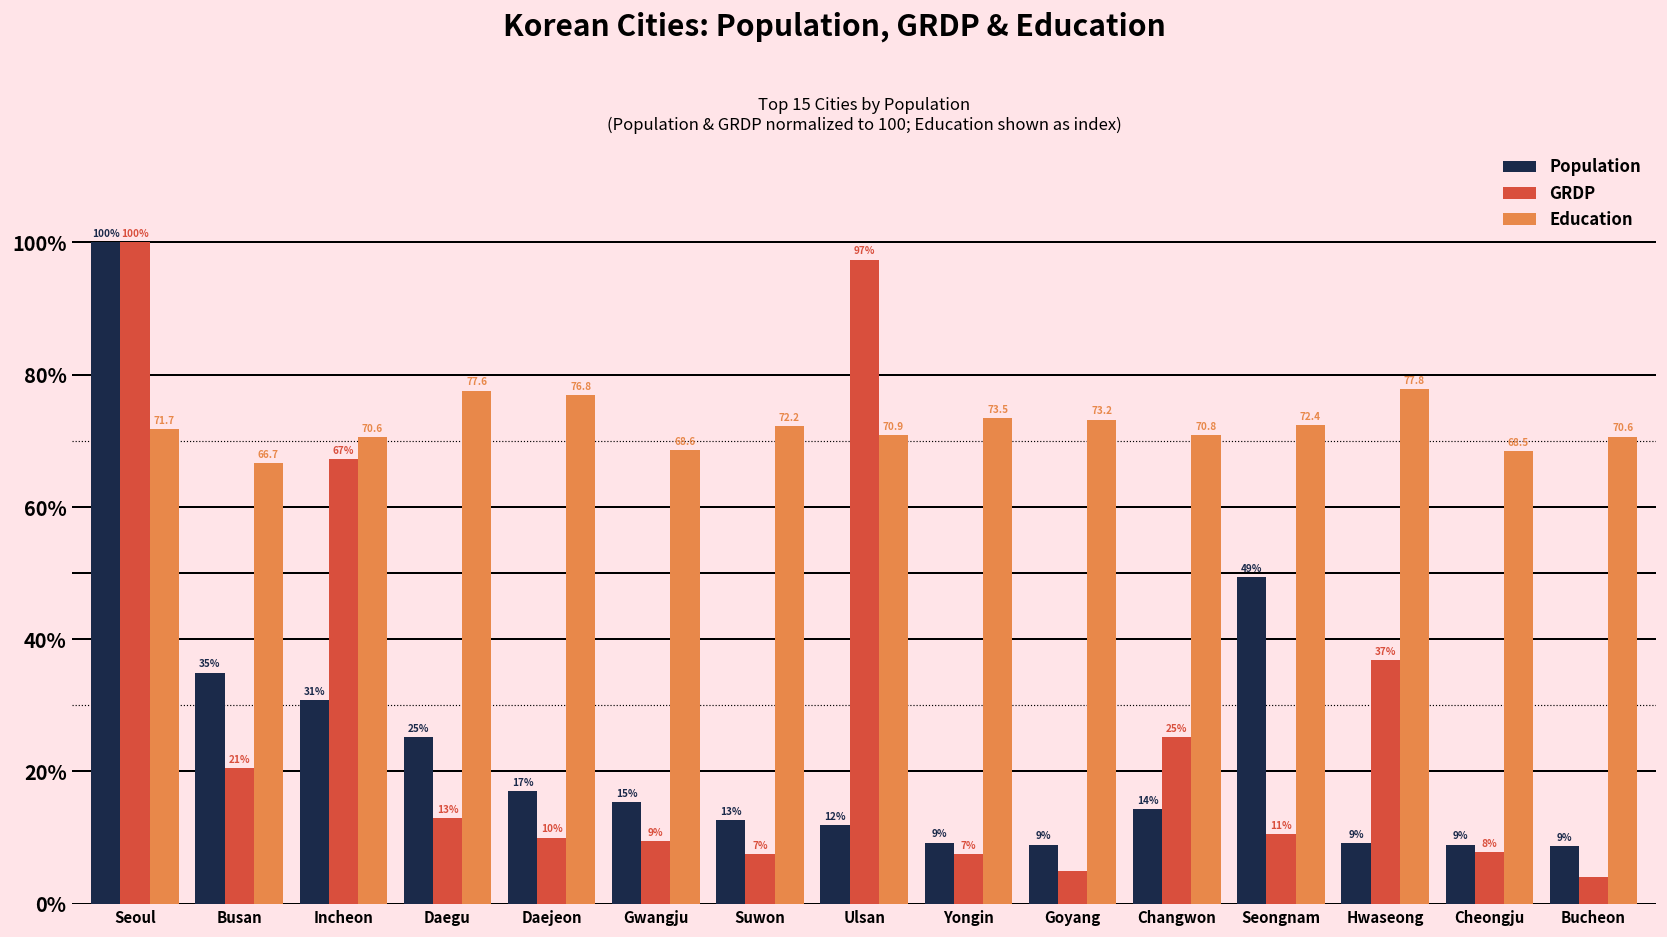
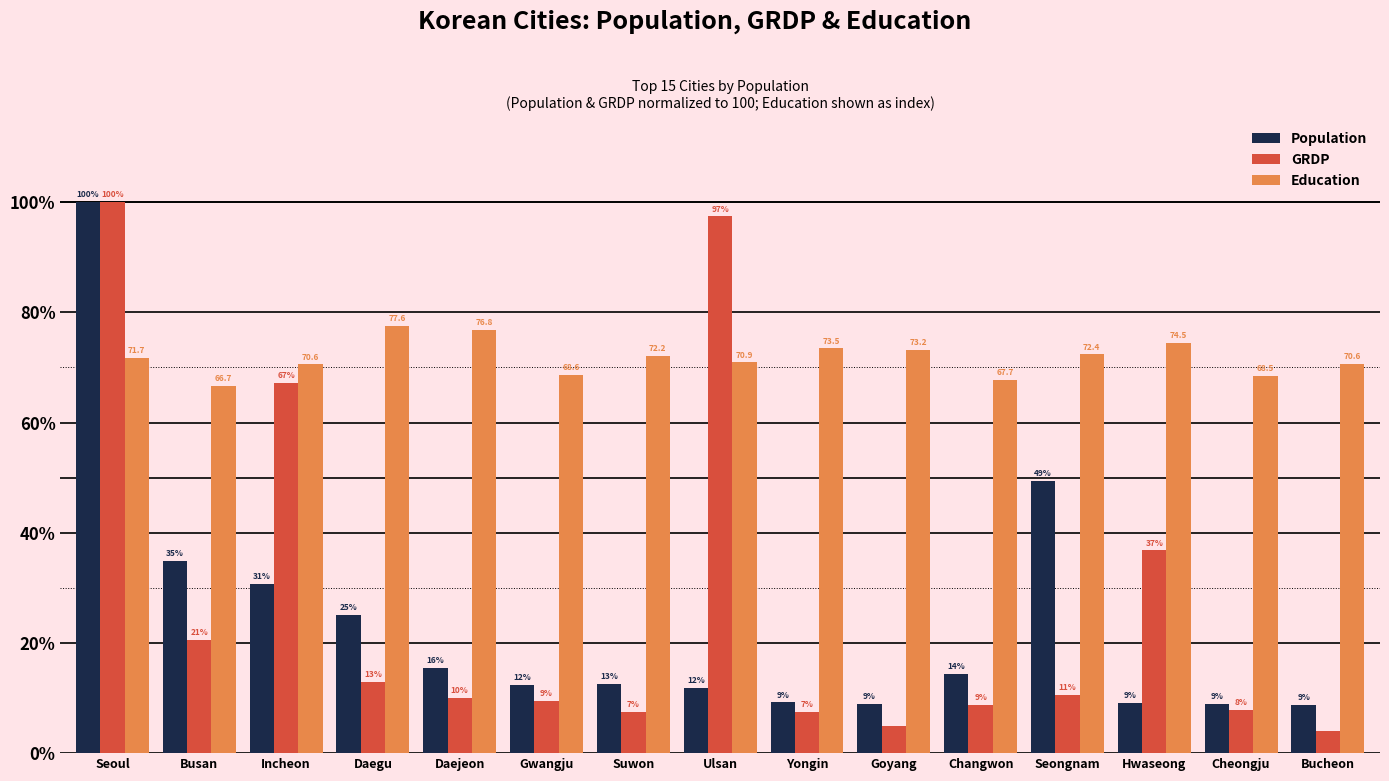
Population, Daejeon: 17% -> 16%
Population, Gwangju: 15% -> 12%
GRDP, Changwon: 25% -> 9%
Education, Changwon: 70.8 -> 67.7
Education, Hwaseong: 77.8 -> 74.5
